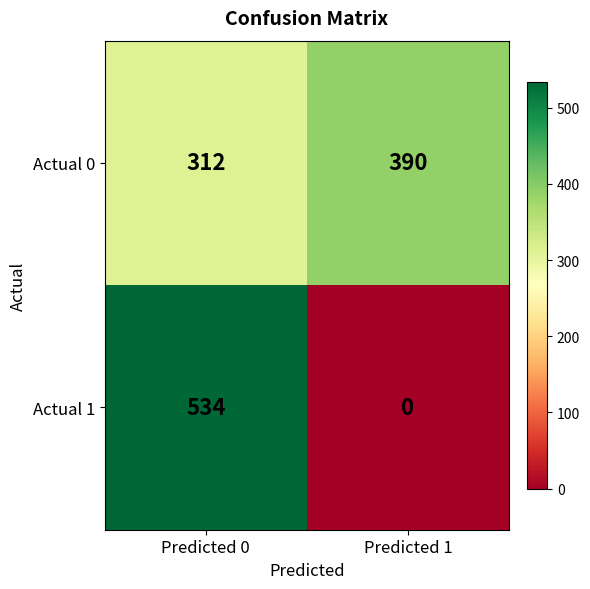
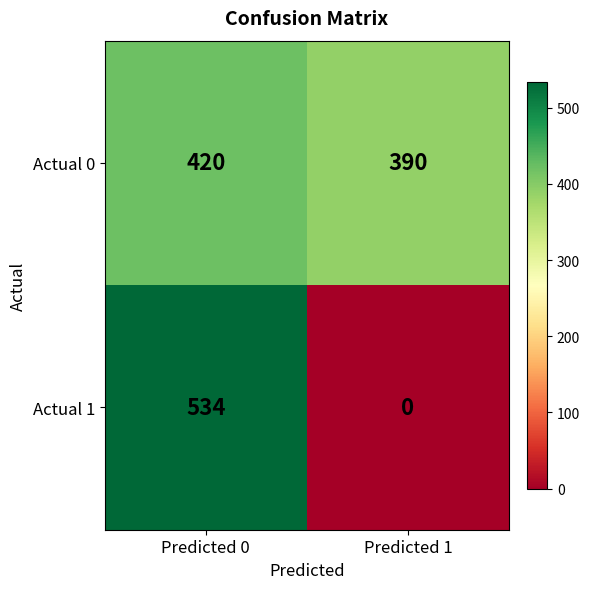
Actual 0, Predicted 0: 312 -> 420
